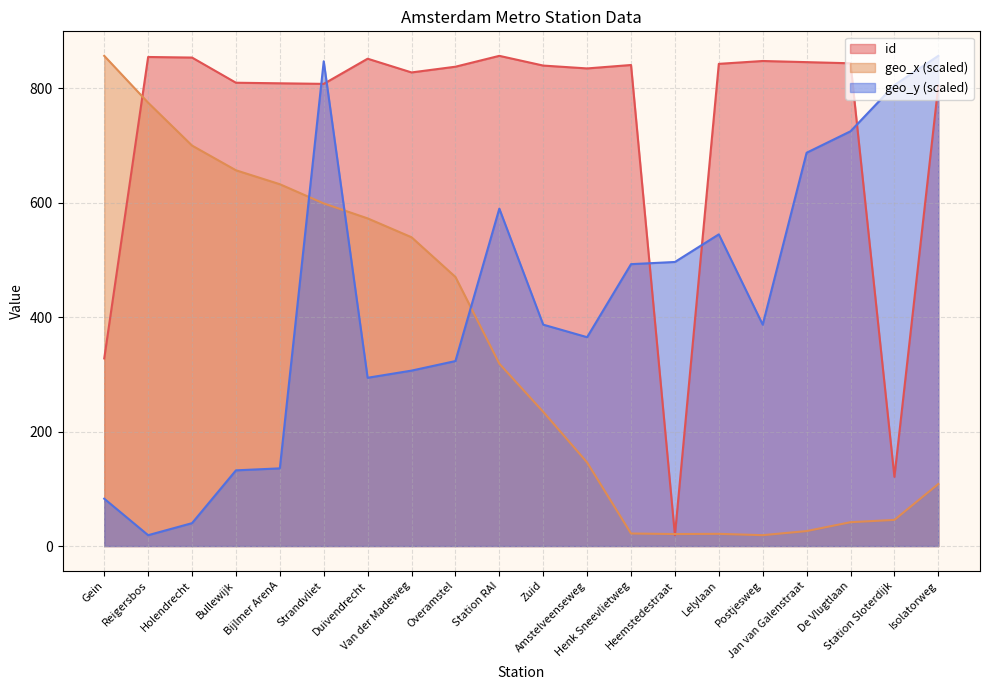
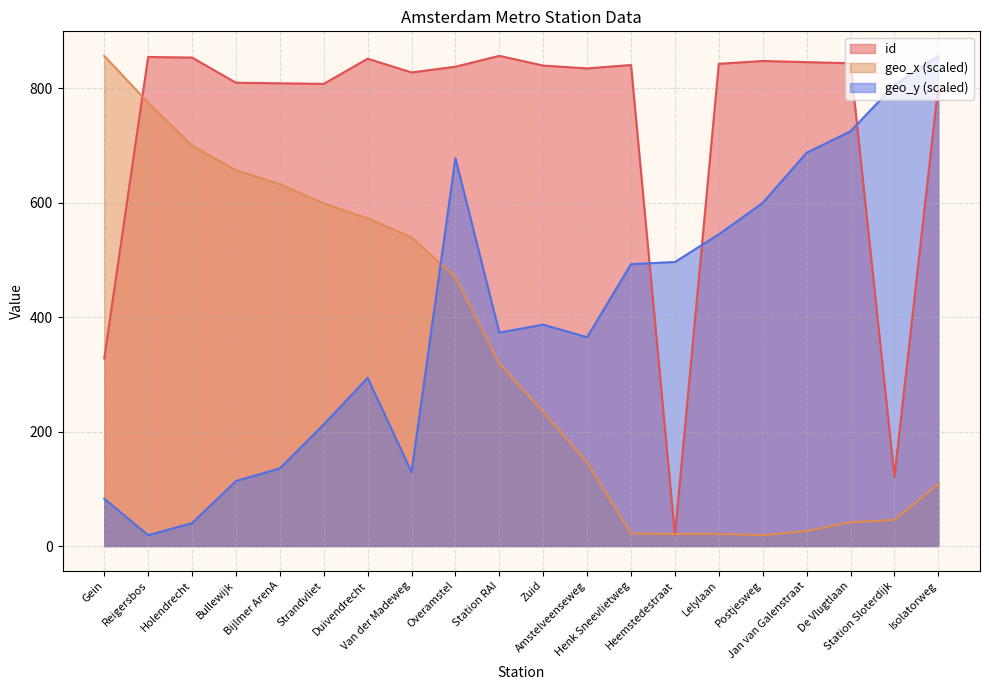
geo_y (scaled), Bullewijk: 130 -> 110
geo_y (scaled), Strandvliet: 850 -> 210
geo_y (scaled), Van der Madeweg: 310 -> 130
geo_y (scaled), Overamstel: 320 -> 680
geo_y (scaled), Station RAI: 590 -> 370
geo_y (scaled), Postjesweg: 390 -> 600
